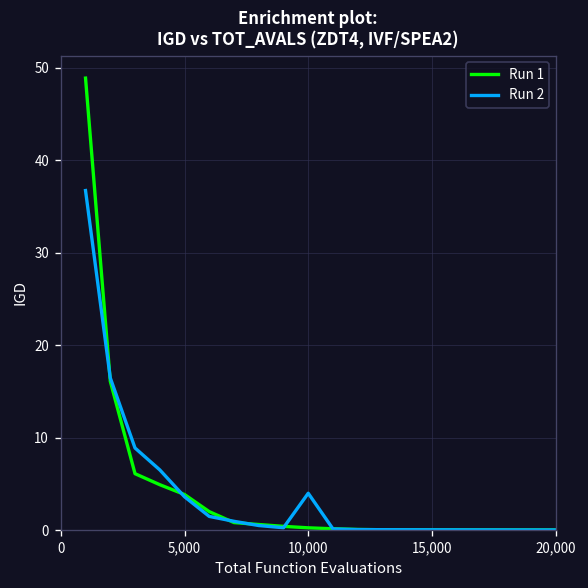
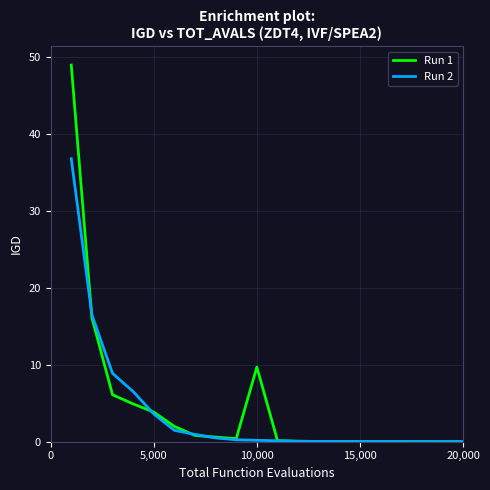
Run 1, 10,000: 0 -> 10
Run 2, 10,000: 4 -> 0
